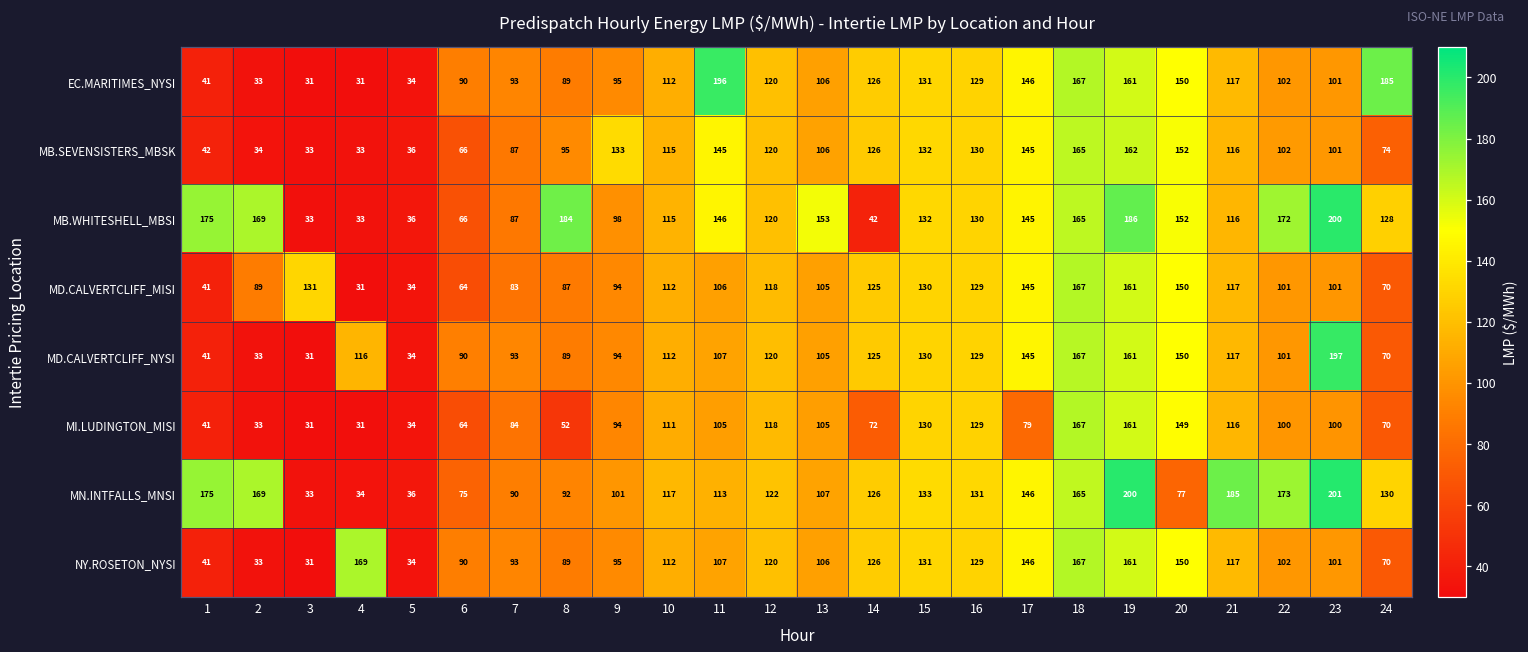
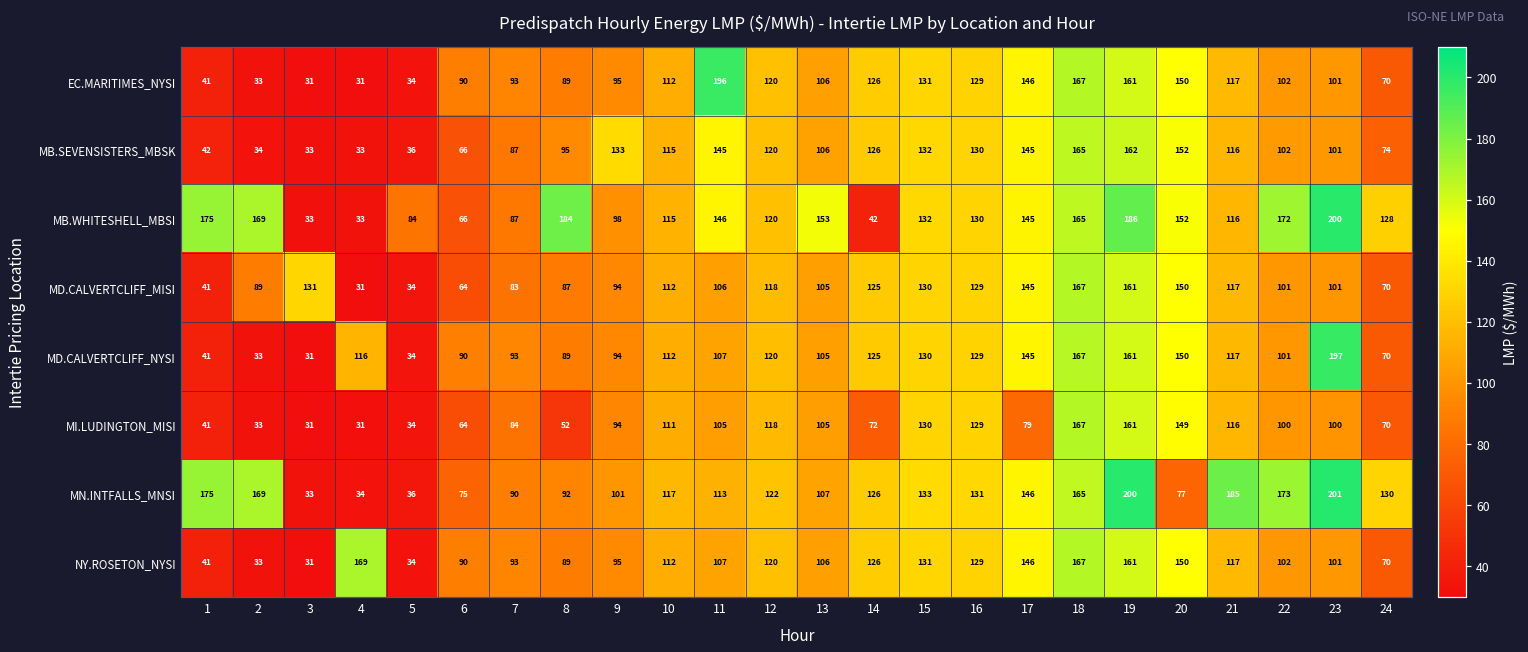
EC.MARITIMES_NYSI, 24: 185 -> 70
MB.WHITESHELL_MBSI, 5: 36 -> 84
